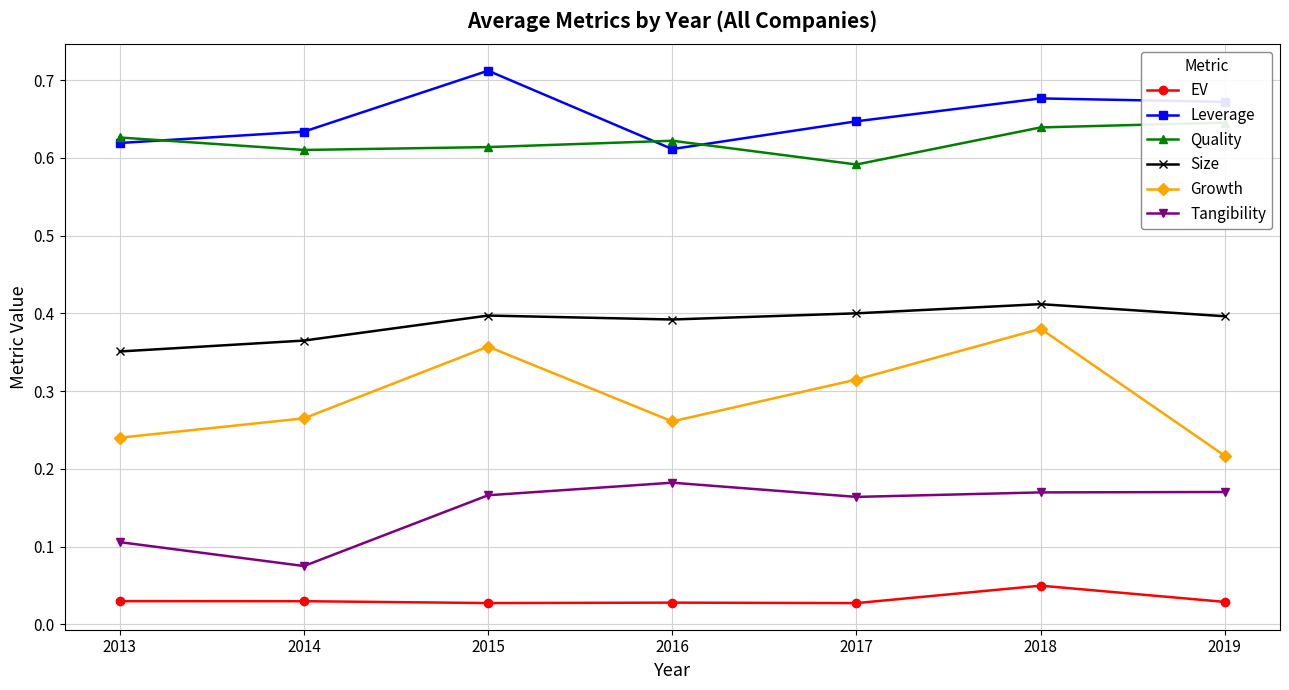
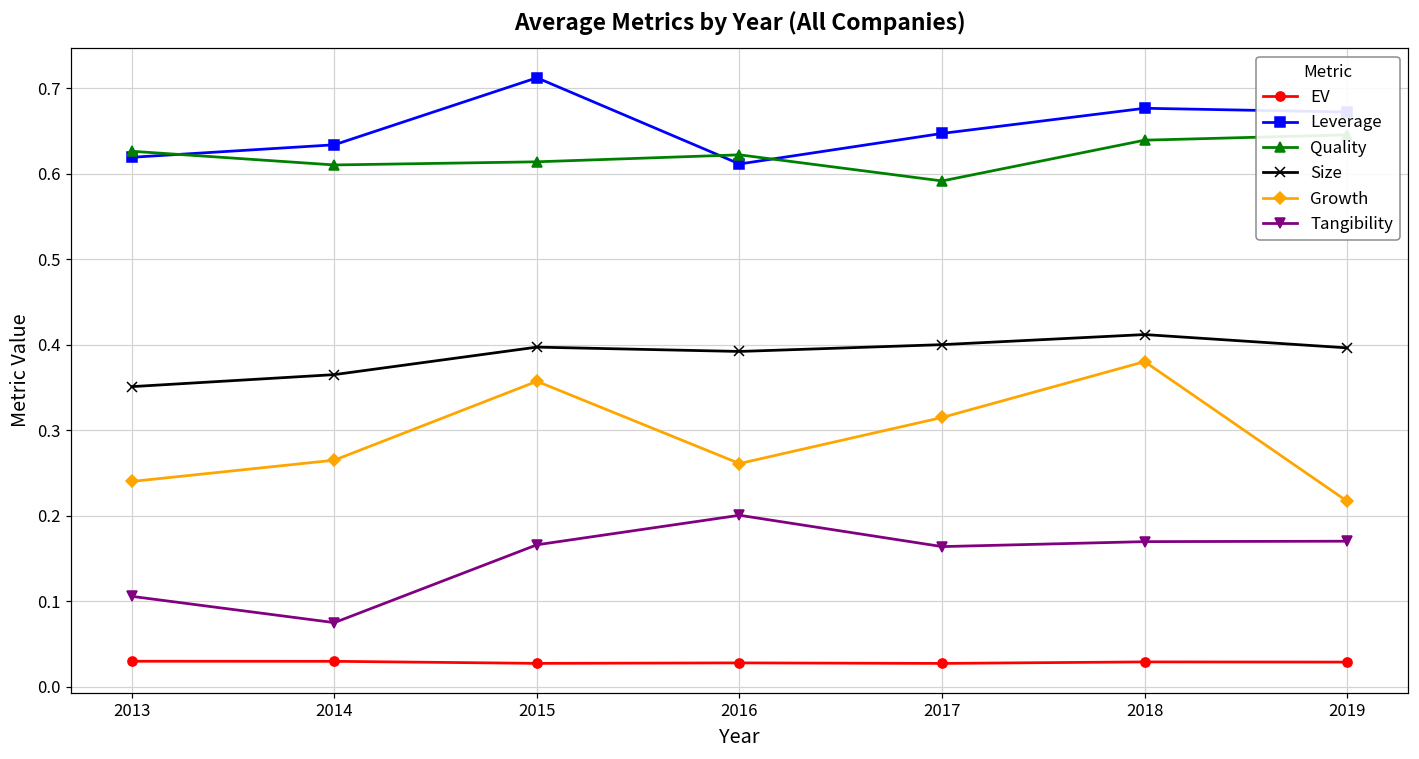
Tangibility, 2016: 0.18 -> 0.20
EV, 2018: 0.05 -> 0.03
